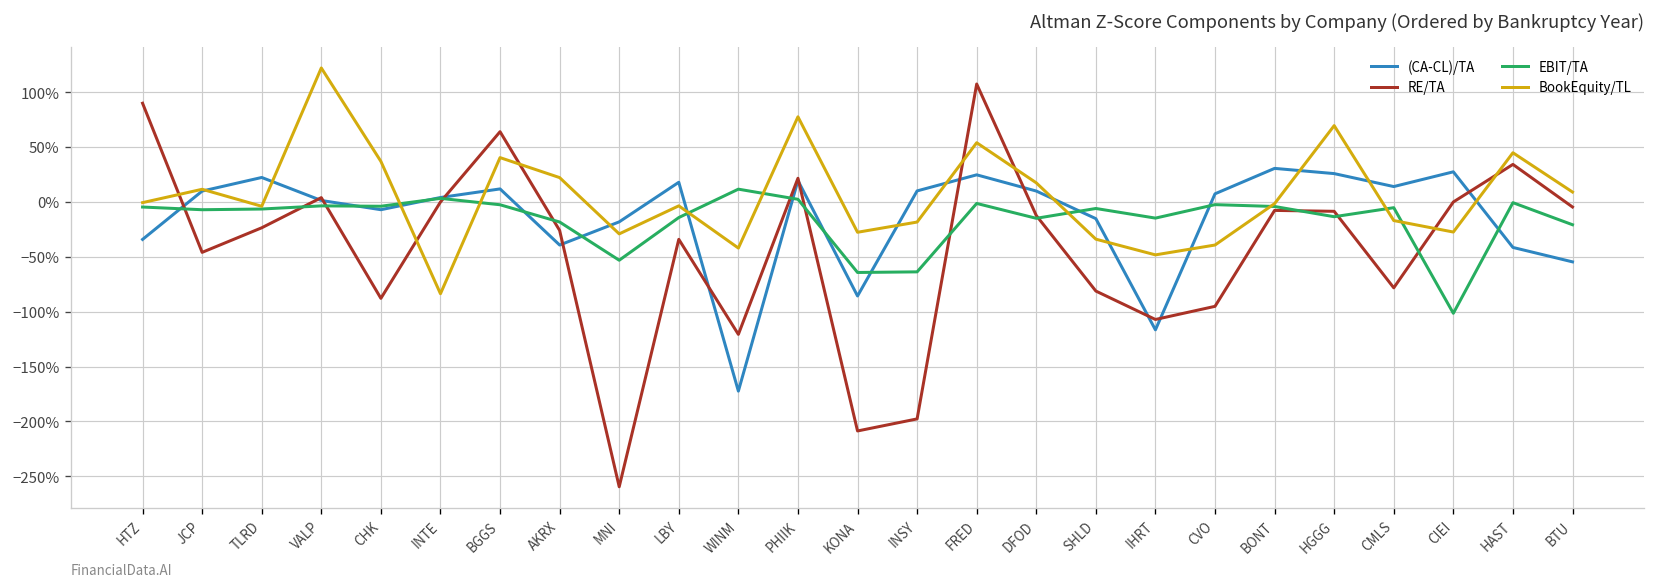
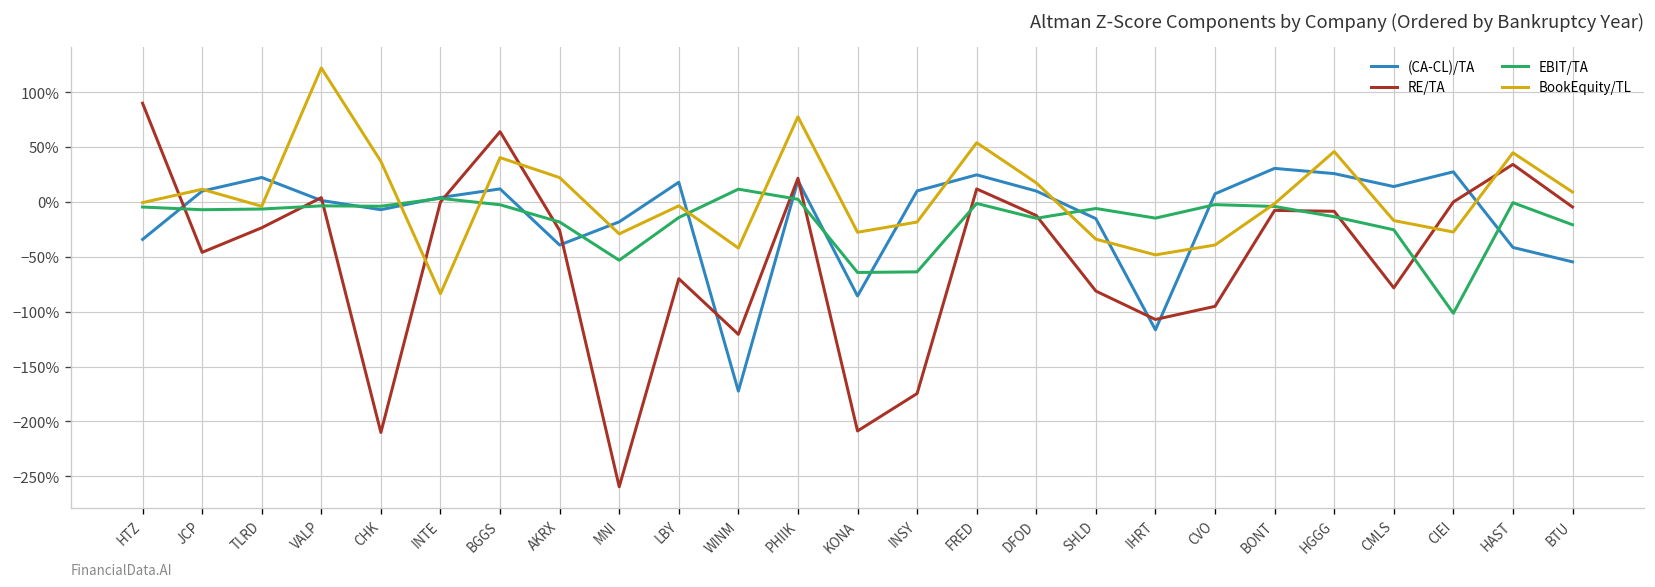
RE/TA, CHK: -90% -> -210%
RE/TA, LBY: -30% -> -70%
RE/TA, INSY: -200% -> -170%
RE/TA, FRED: 110% -> 10%
BookEquity/TL, HGGG: 70% -> 50%
EBIT/TA, CMLS: -10% -> -30%
